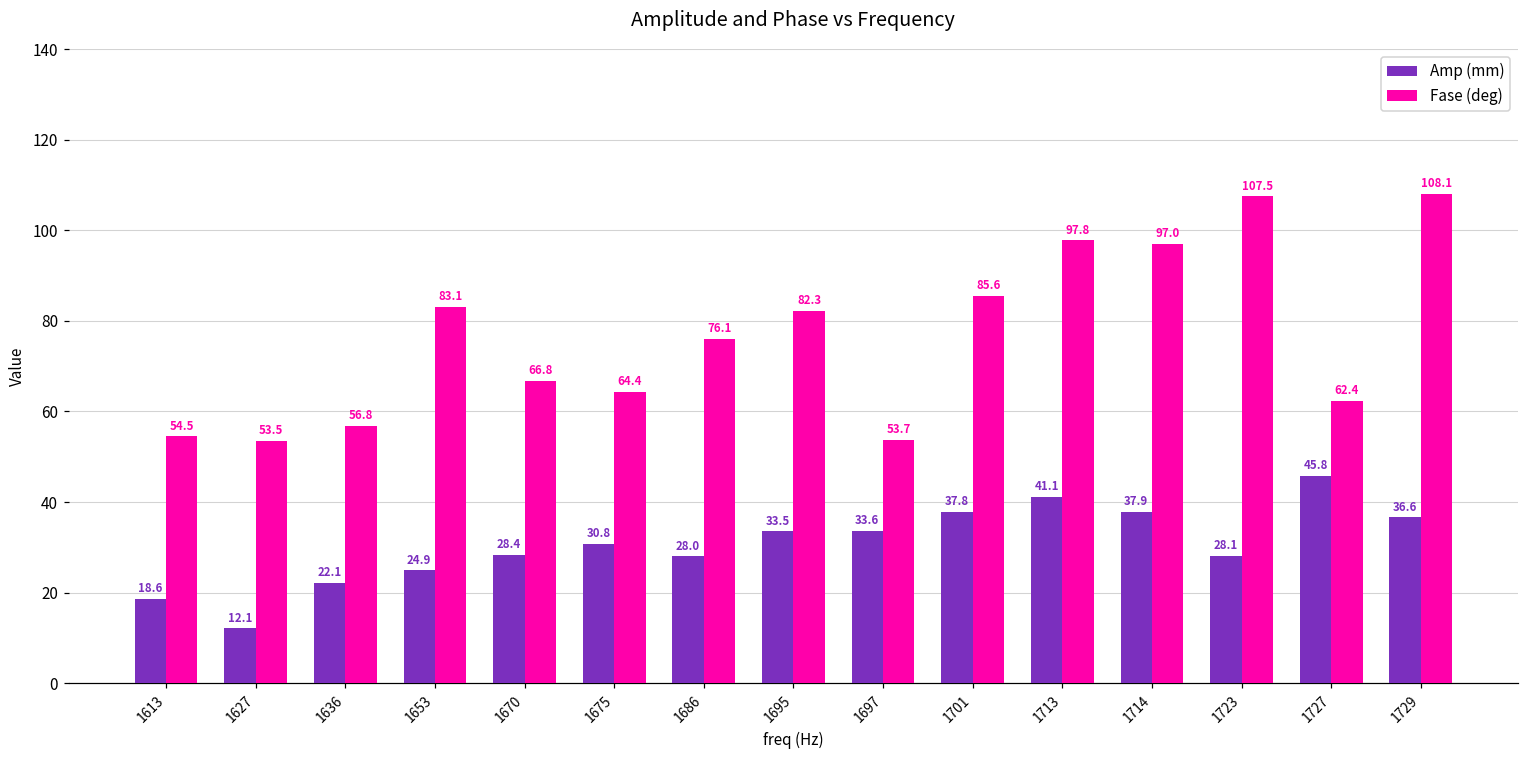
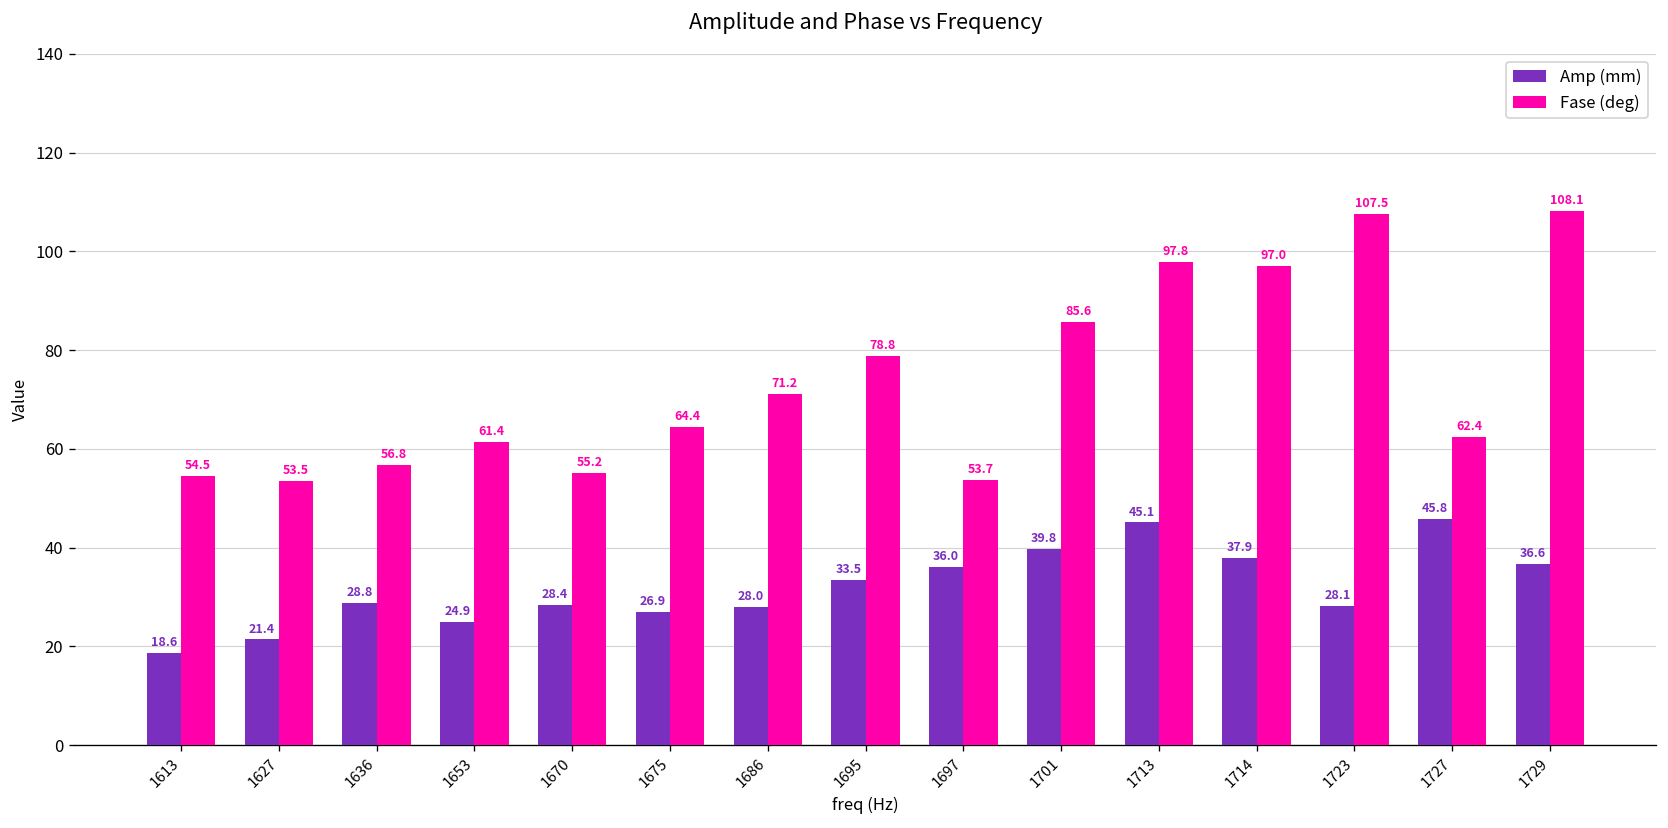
Amp (mm), 1627: 12.1 -> 21.4
Amp (mm), 1636: 22.1 -> 28.8
Fase (deg), 1653: 83.1 -> 61.4
Fase (deg), 1670: 66.8 -> 55.2
Amp (mm), 1675: 30.8 -> 26.9
Fase (deg), 1686: 76.1 -> 71.2
Fase (deg), 1695: 82.3 -> 78.8
Amp (mm), 1697: 33.6 -> 36.0
Amp (mm), 1701: 37.8 -> 39.8
Amp (mm), 1713: 41.1 -> 45.1
